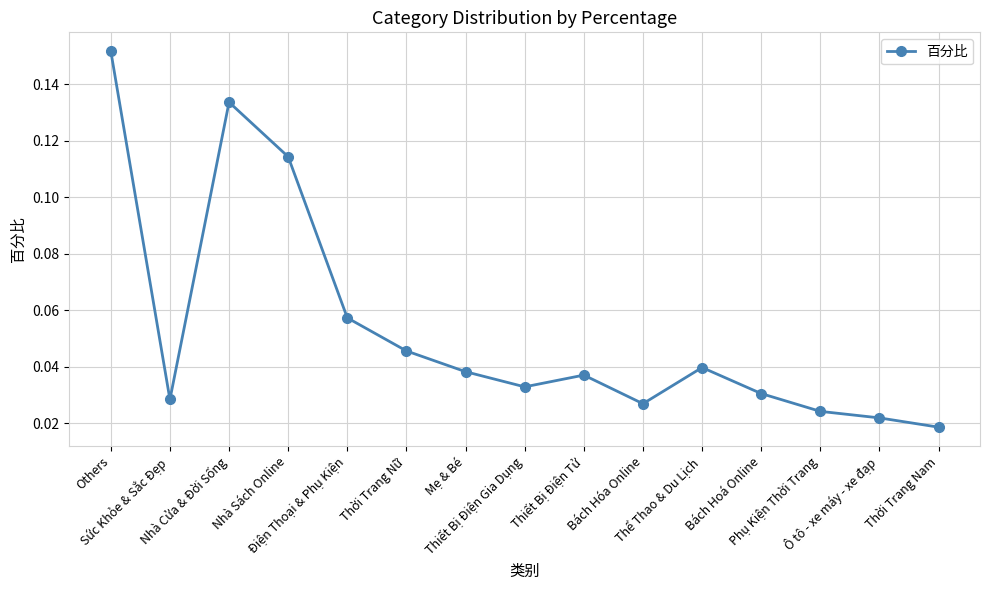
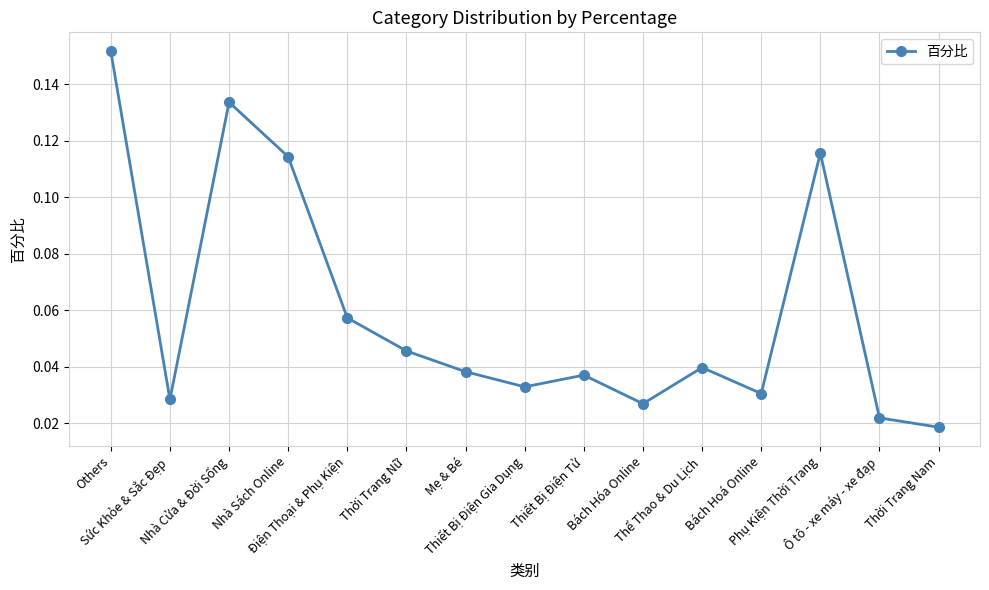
Phụ Kiện Thời Trang: 0.024 -> 0.116
